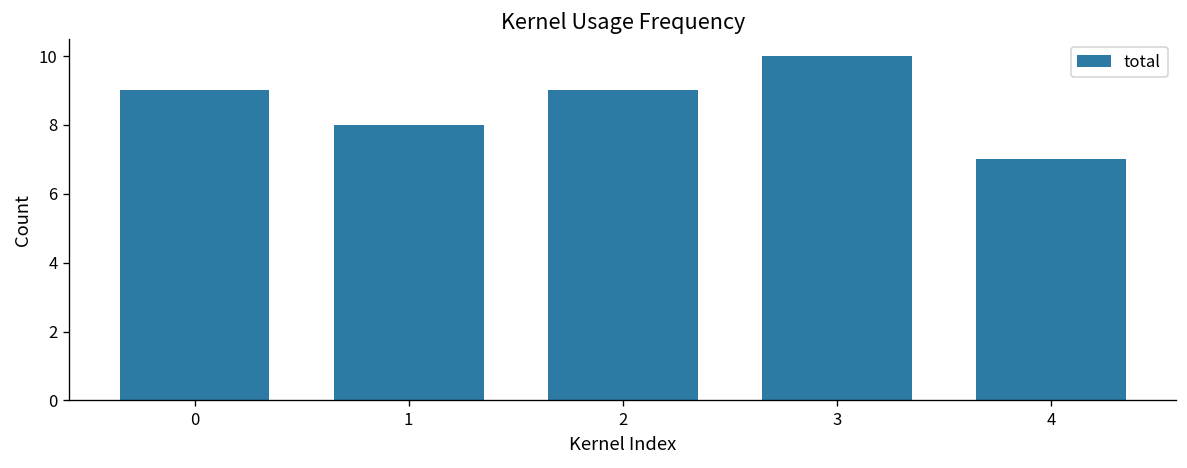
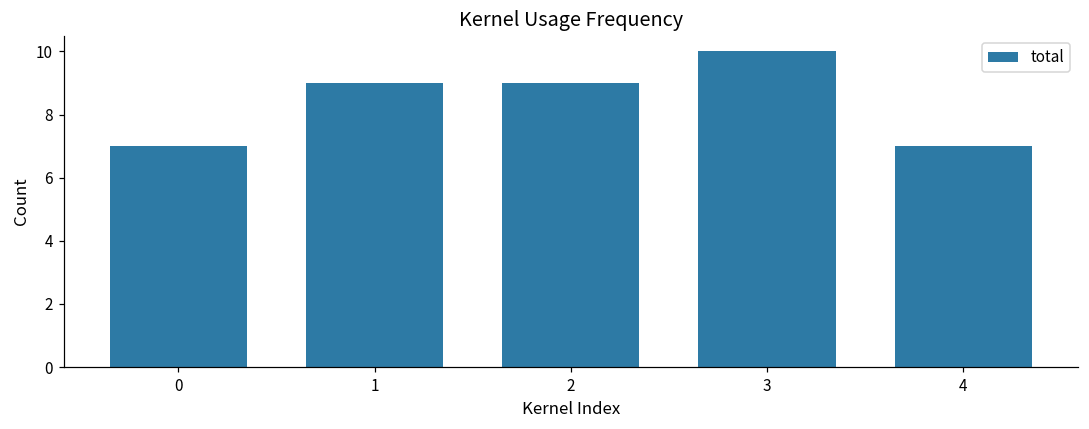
0: 9 -> 7
1: 8 -> 9
